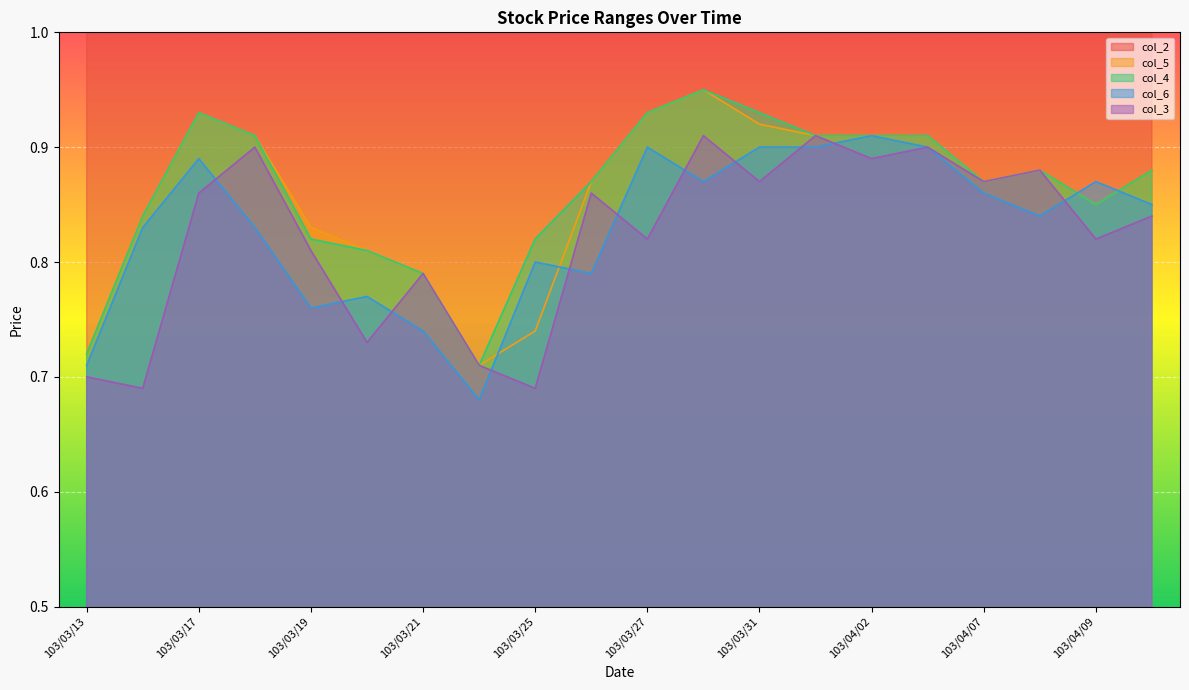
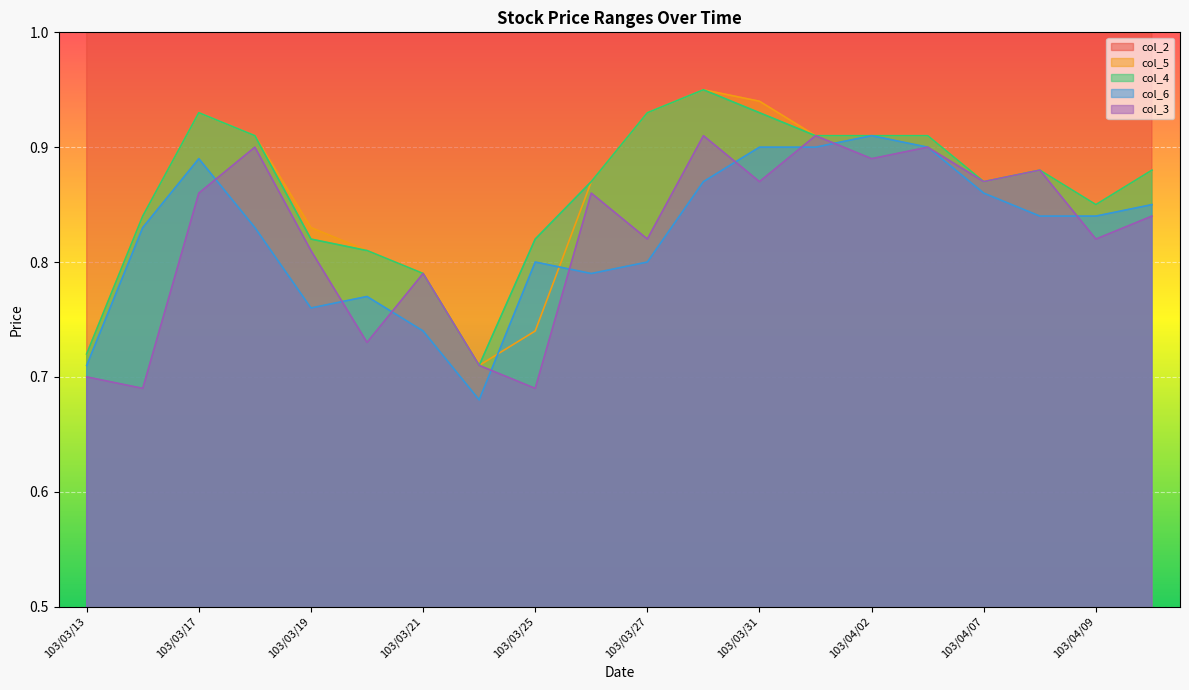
col_6, 103/03/27: 0.9 -> 0.8
col_5, 103/03/31: 0.92 -> 0.94
col_6, 103/04/09: 0.87 -> 0.84
